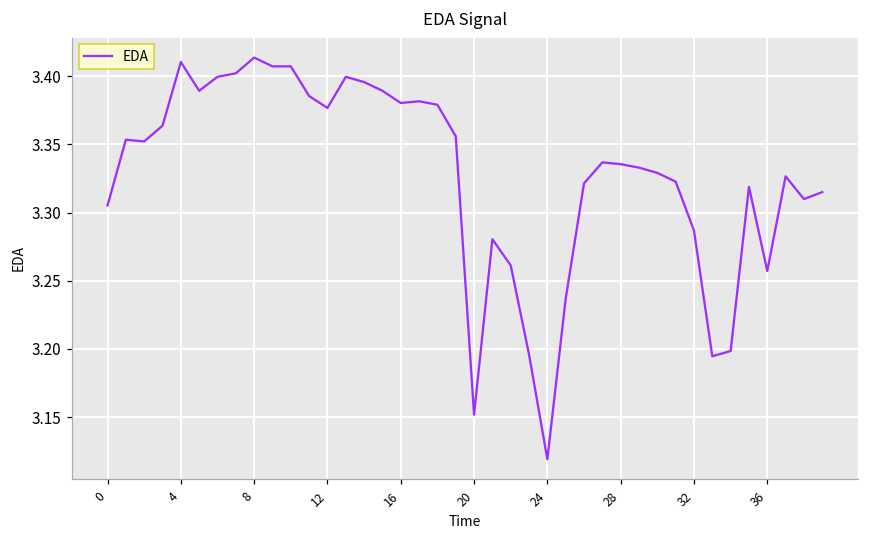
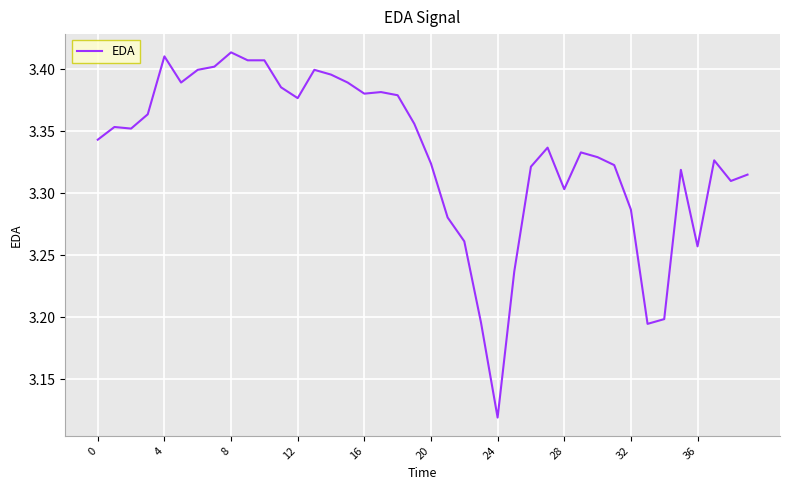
0: 3.305 -> 3.343
20: 3.152 -> 3.324
28: 3.336 -> 3.303
